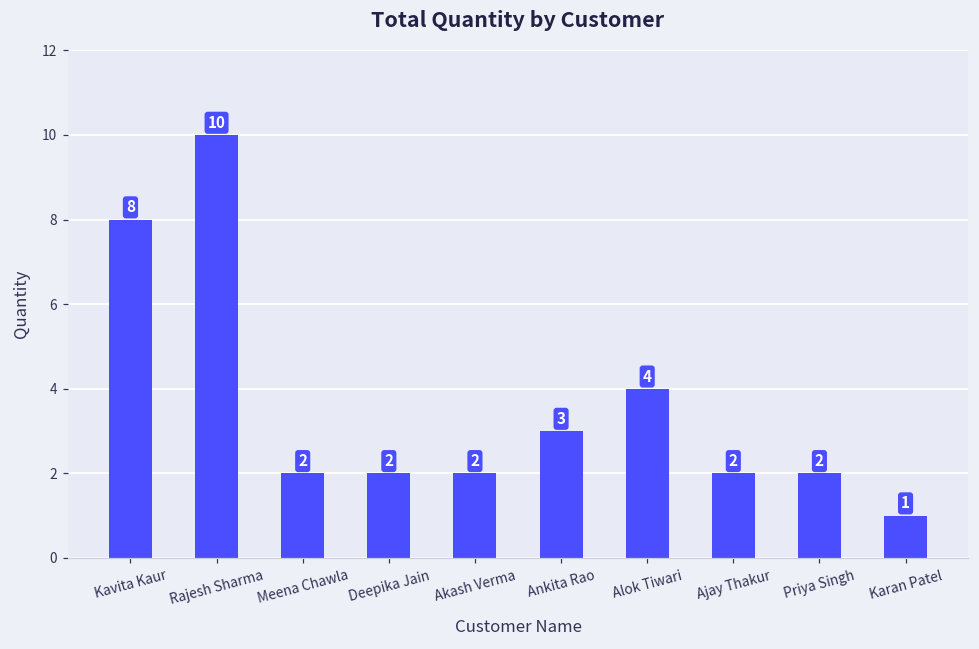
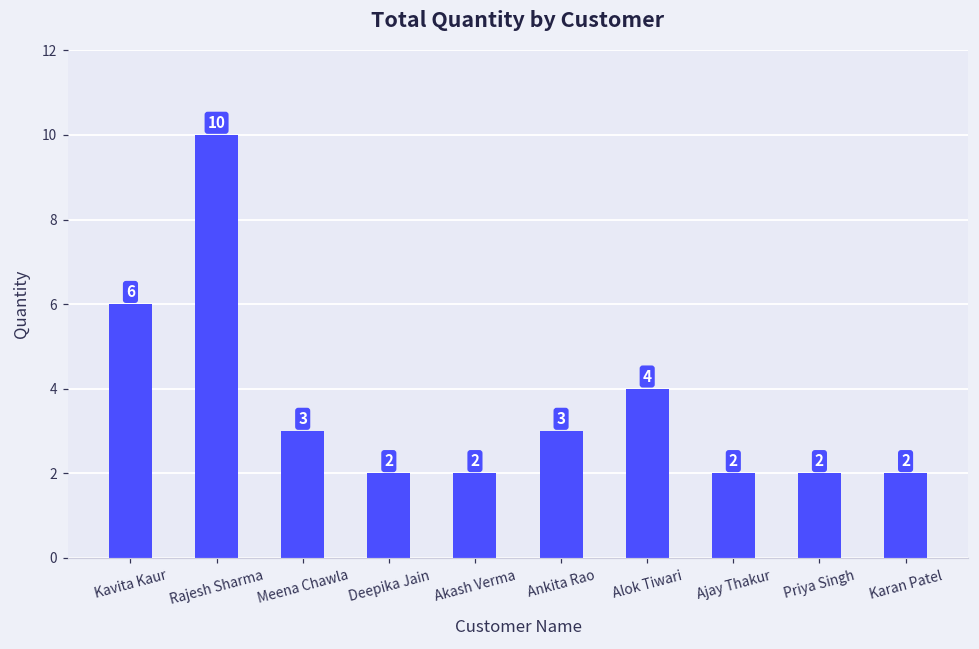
Kavita Kaur: 8 -> 6
Meena Chawla: 2 -> 3
Karan Patel: 1 -> 2
